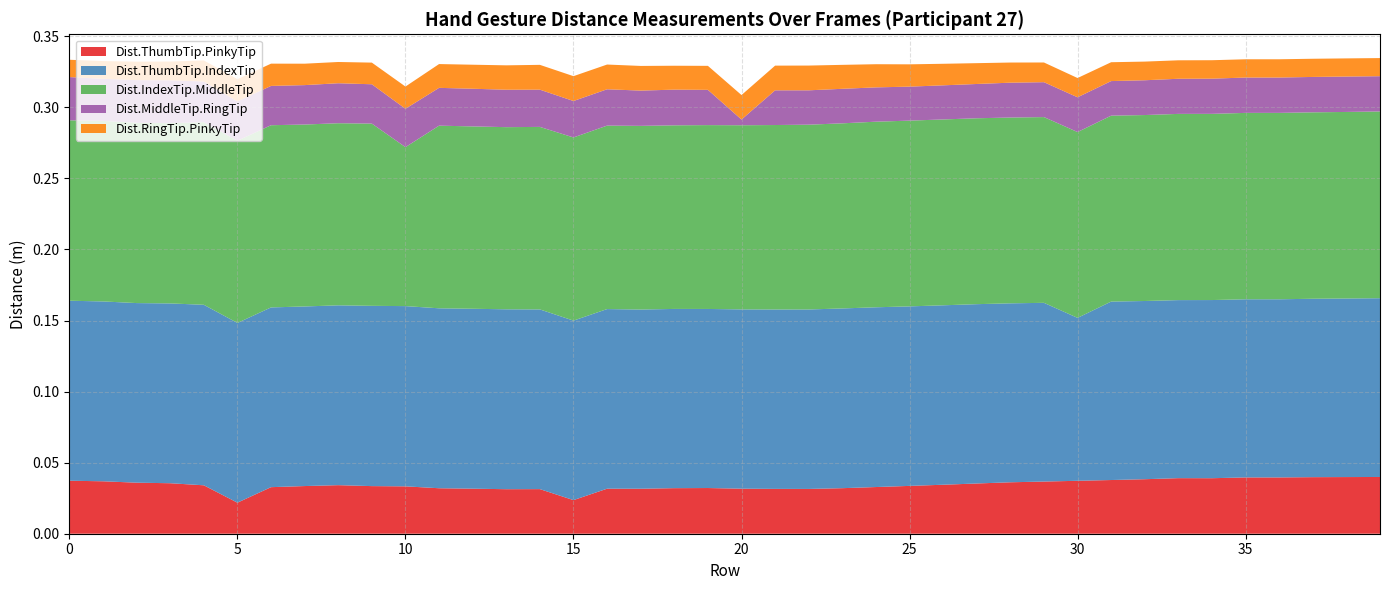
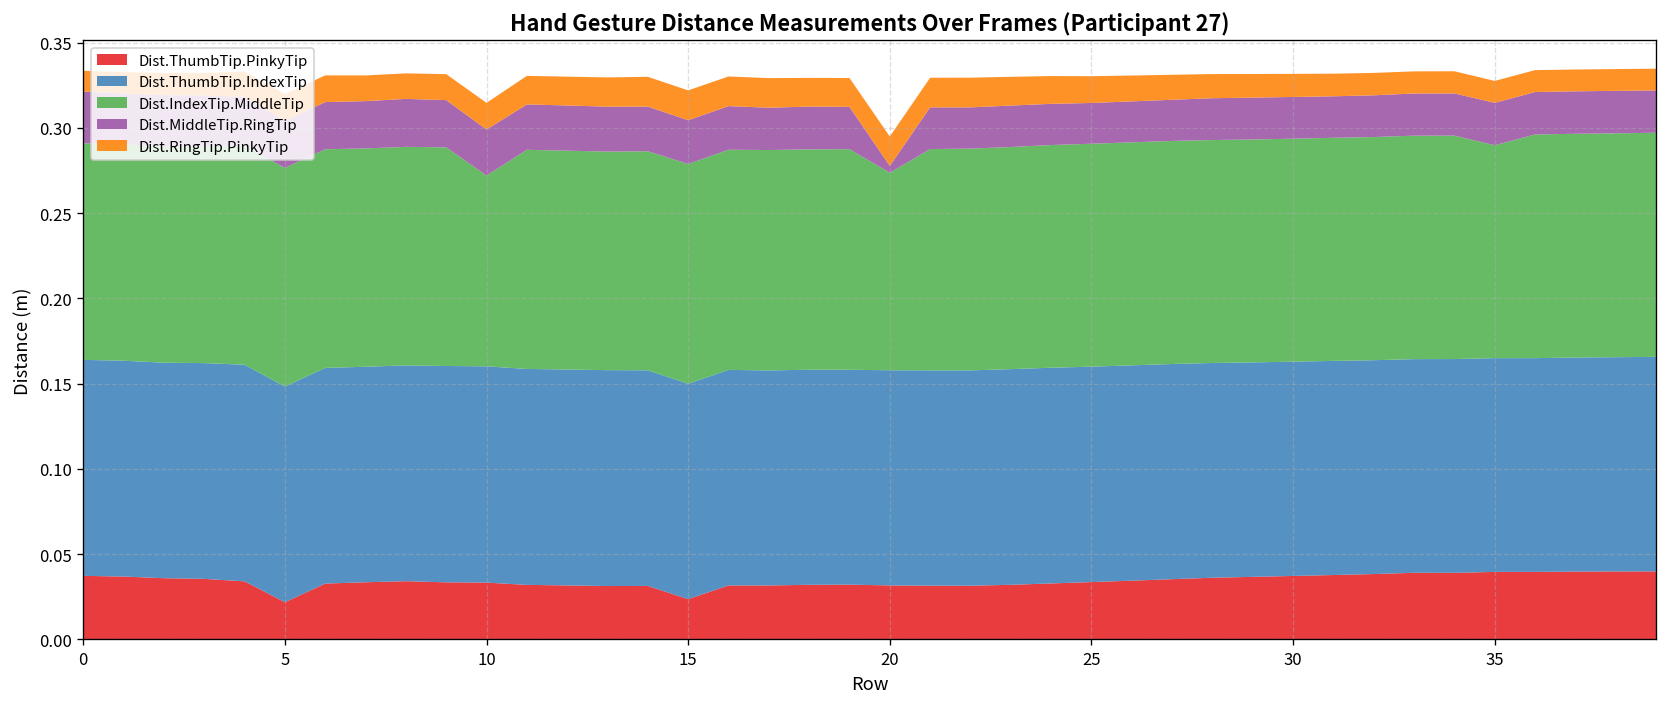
Dist.IndexTip.MiddleTip, 20: 0.130 -> 0.116
Dist.ThumbTip.IndexTip, 30: 0.115 -> 0.126
Dist.IndexTip.MiddleTip, 35: 0.131 -> 0.125
